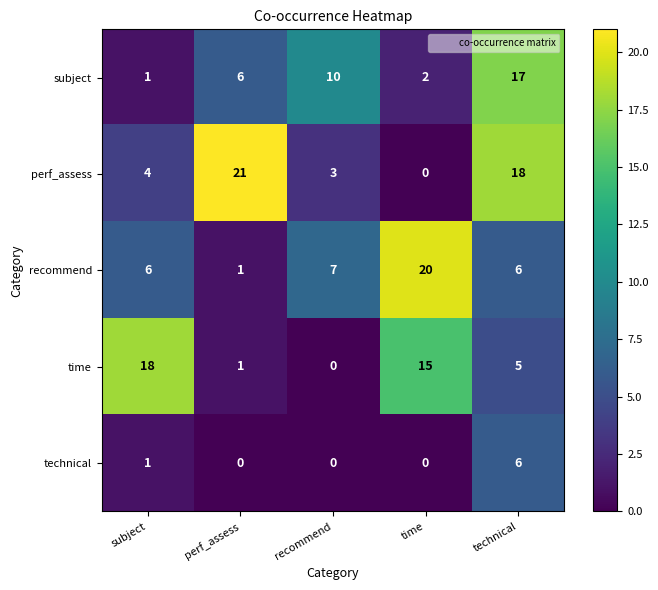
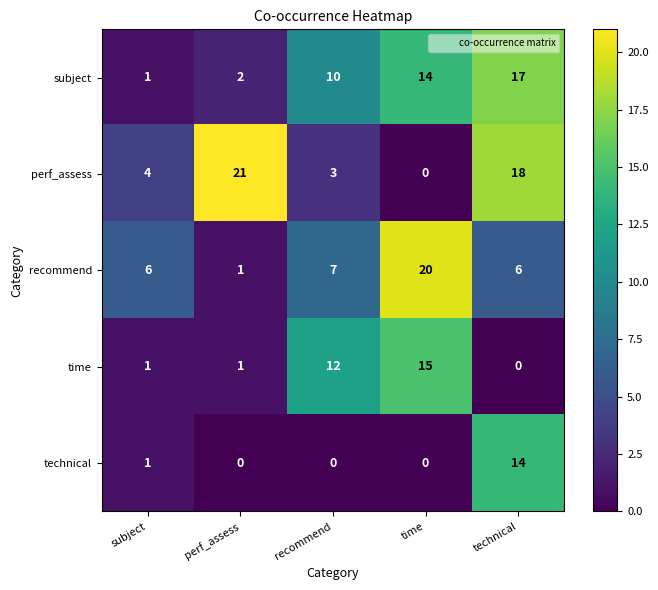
subject, perf_assess: 6 -> 2
subject, time: 2 -> 14
time, subject: 18 -> 1
time, recommend: 0 -> 12
time, technical: 5 -> 0
technical, technical: 6 -> 14
